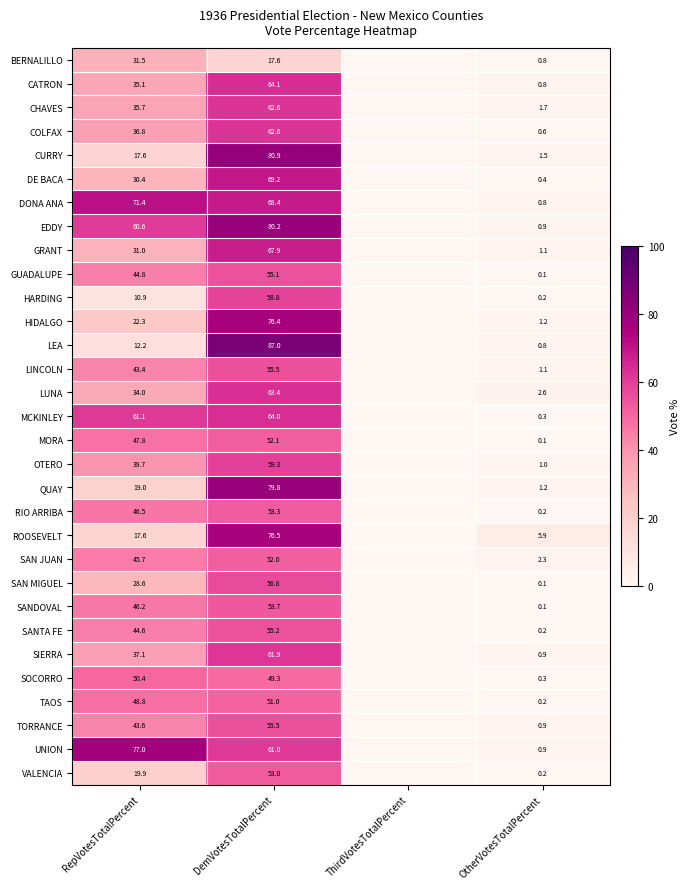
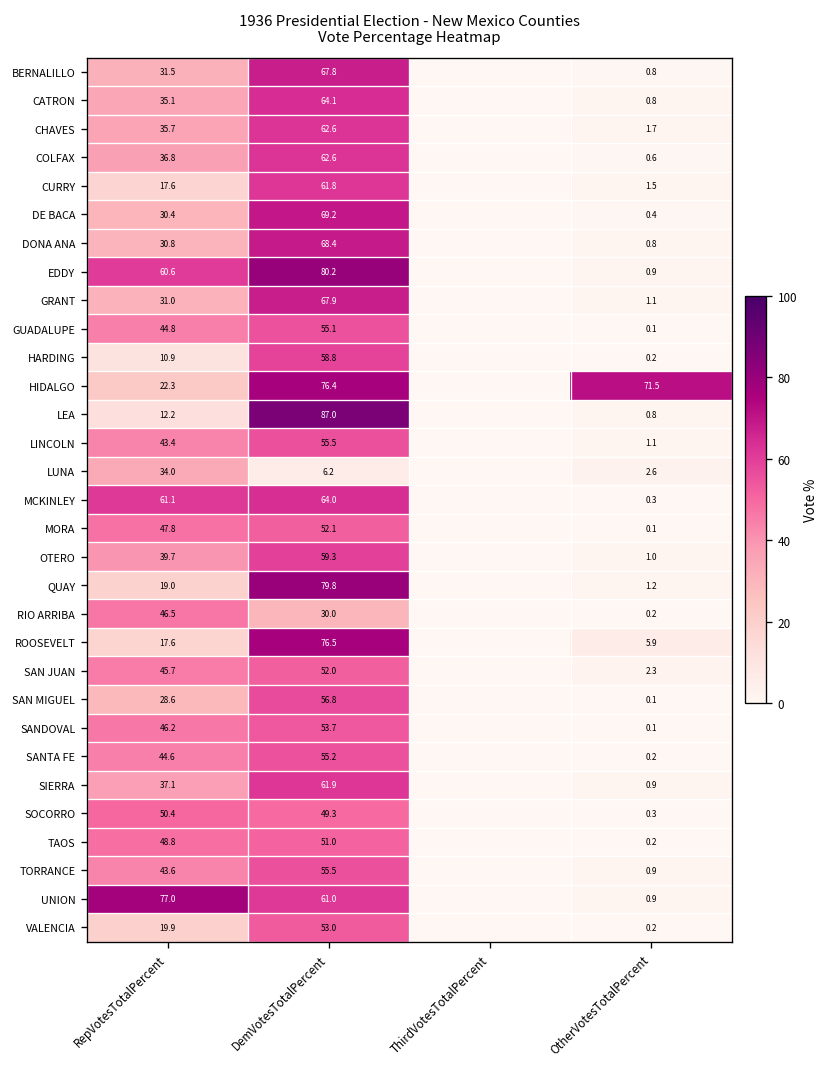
BERNALILLO, DemVotesTotalPercent: 17.6 -> 67.8
CURRY, DemVotesTotalPercent: 80.9 -> 61.8
DONA ANA, RepVotesTotalPercent: 71.4 -> 30.8
HIDALGO, OtherVotesTotalPercent: 1.2 -> 71.5
LUNA, DemVotesTotalPercent: 63.4 -> 6.2
RIO ARRIBA, DemVotesTotalPercent: 53.3 -> 30.0
